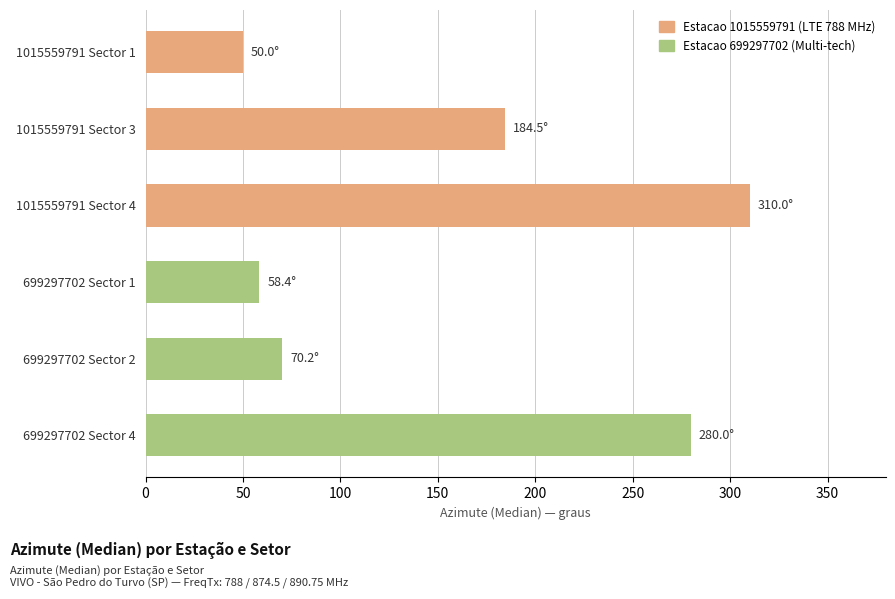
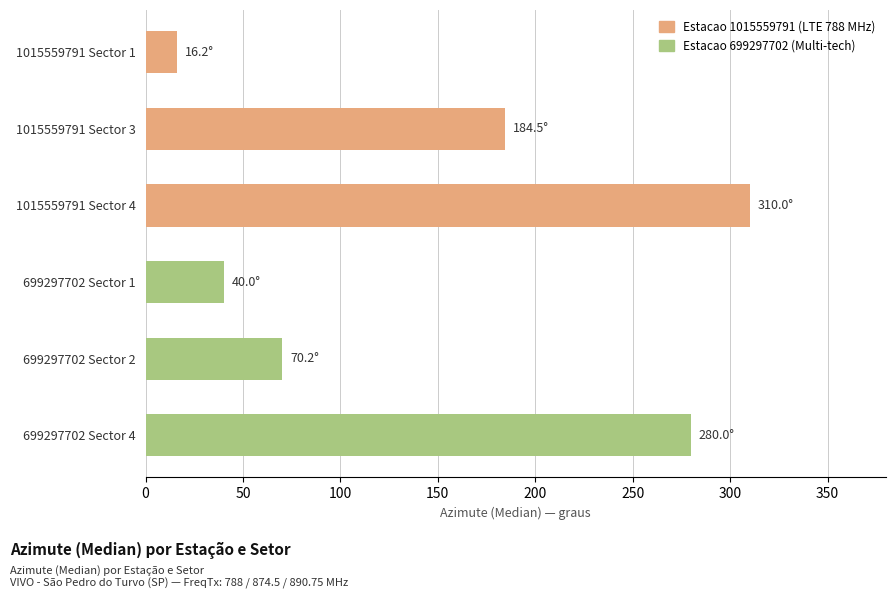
1015559791 Sector 1: 50.0° -> 16.2°
699297702 Sector 1: 58.4° -> 40.0°
